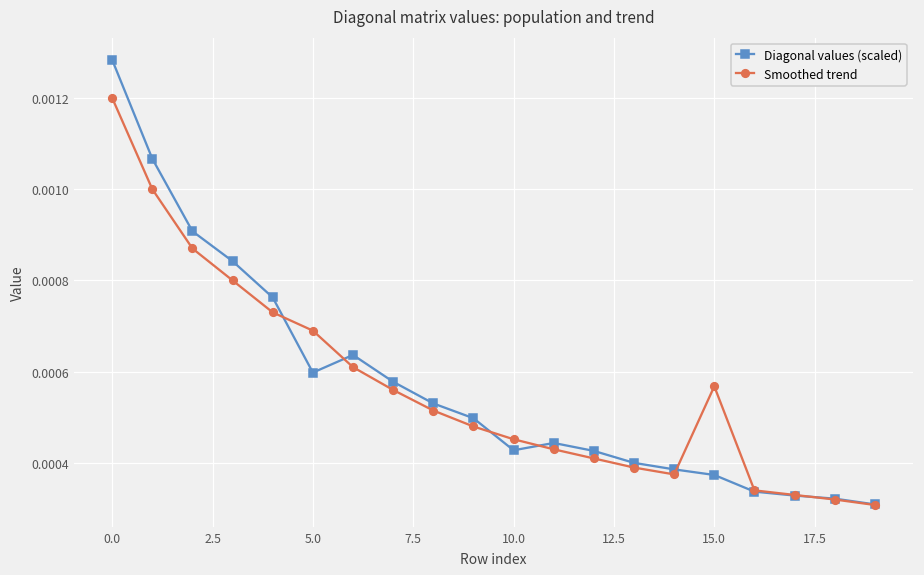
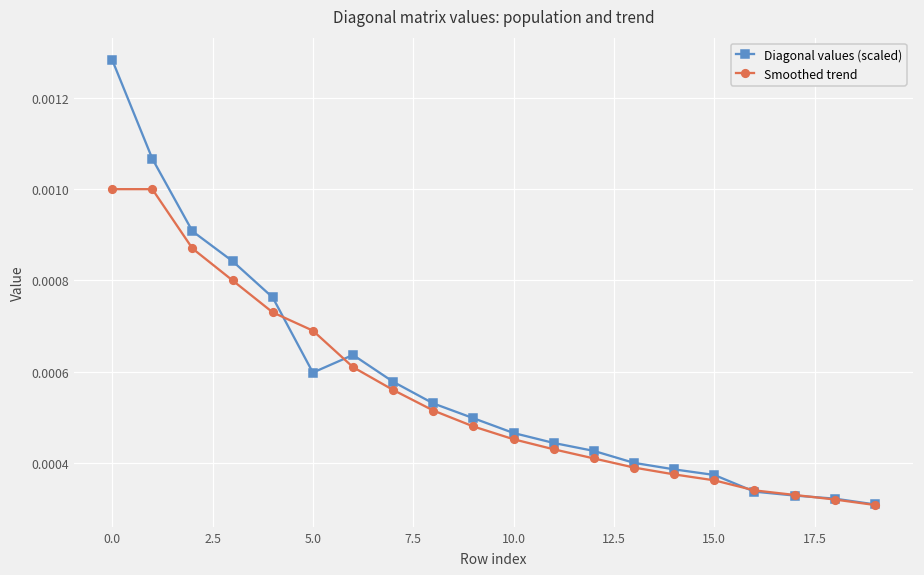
Smoothed trend, 0.0: 0.0012 -> 0.0010
Diagonal values (scaled), 10.0: 0.00043 -> 0.00047
Smoothed trend, 15.0: 0.00057 -> 0.00036
